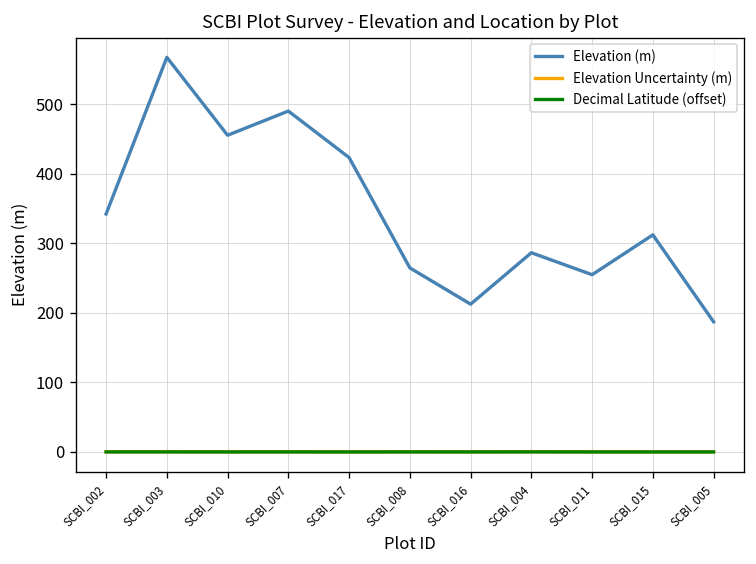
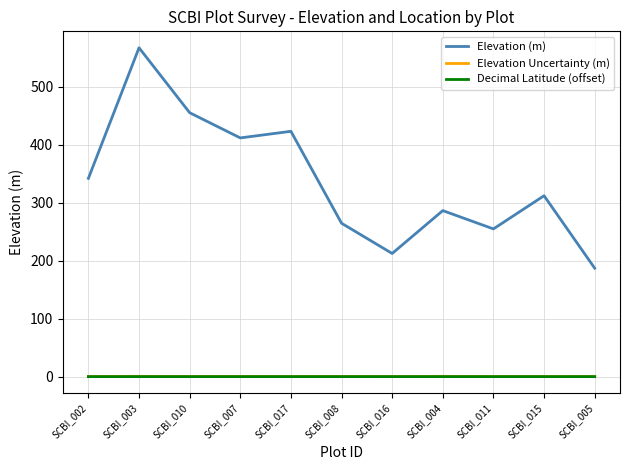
Elevation (m), SCBI_007: 490 -> 410
